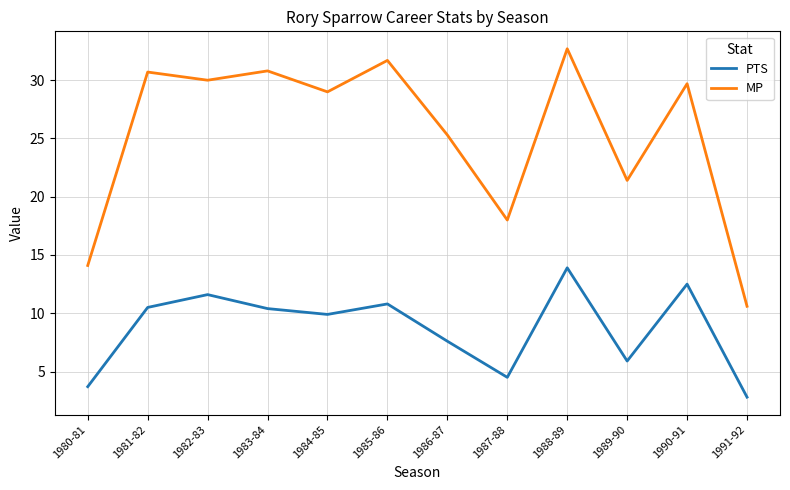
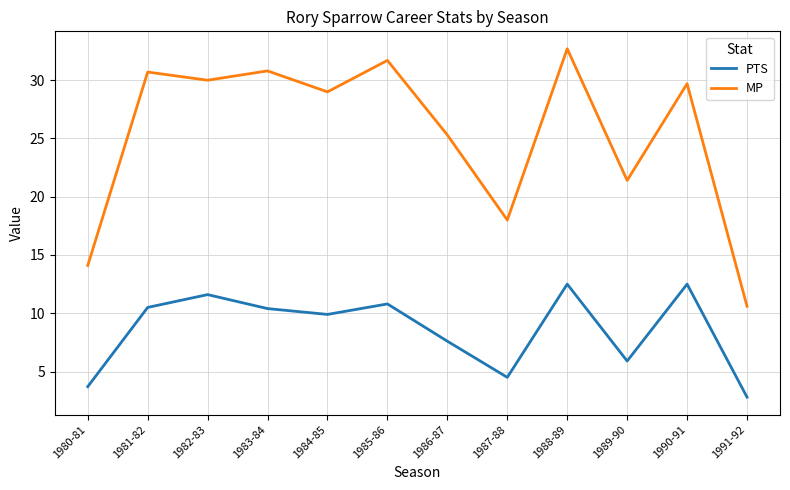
PTS, 1988-89: 13.9 -> 12.5
